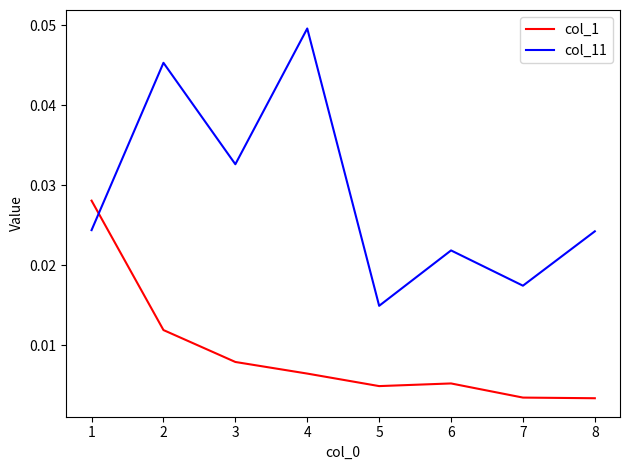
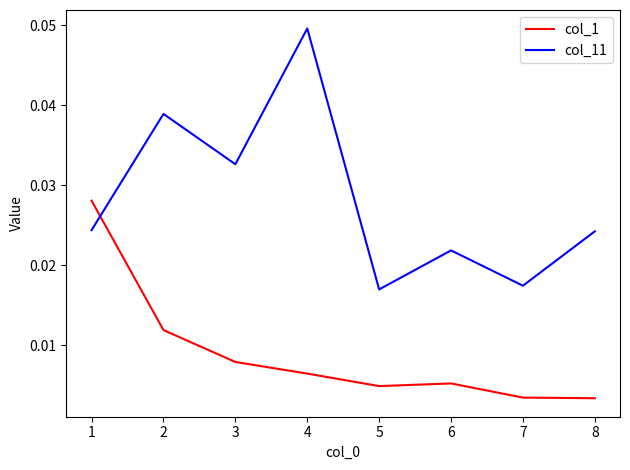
col_11, 2: 0.045 -> 0.039
col_11, 5: 0.015 -> 0.017
